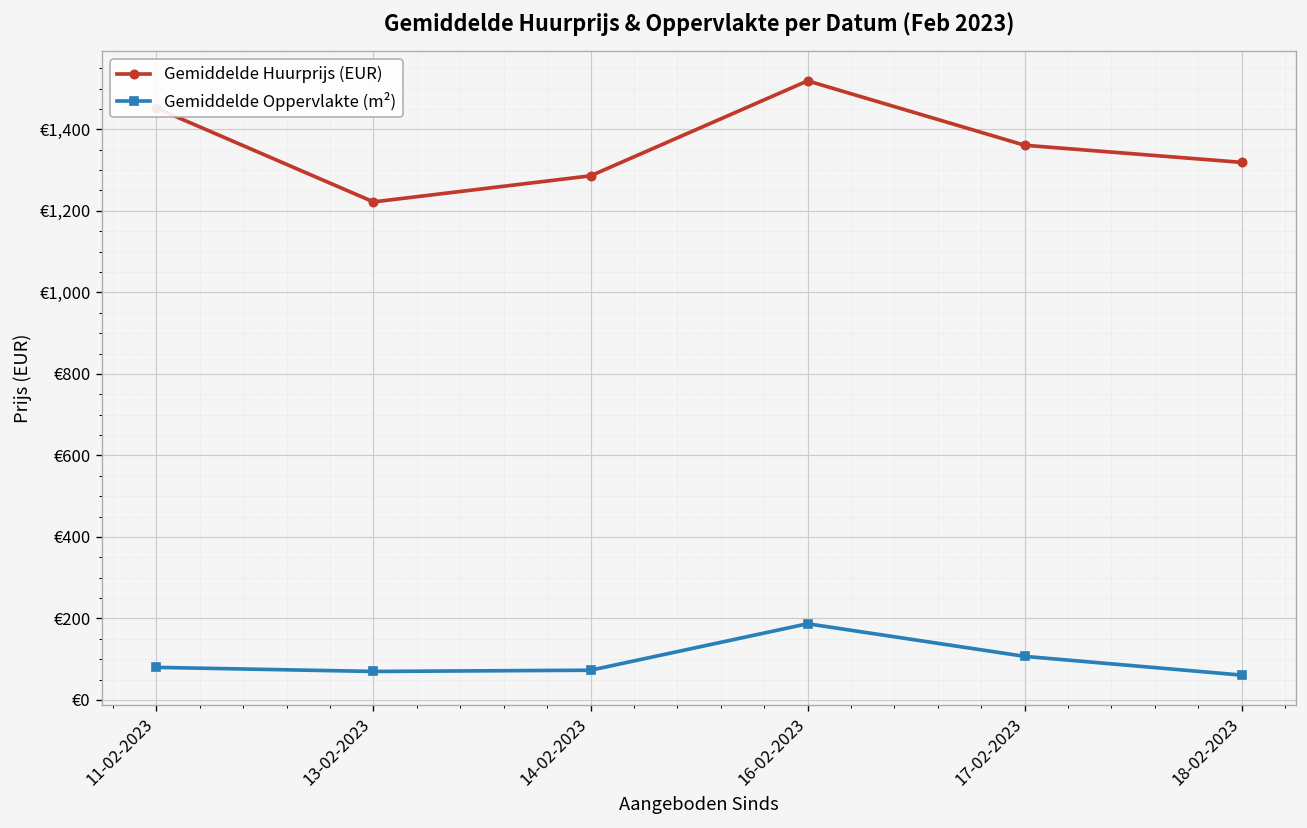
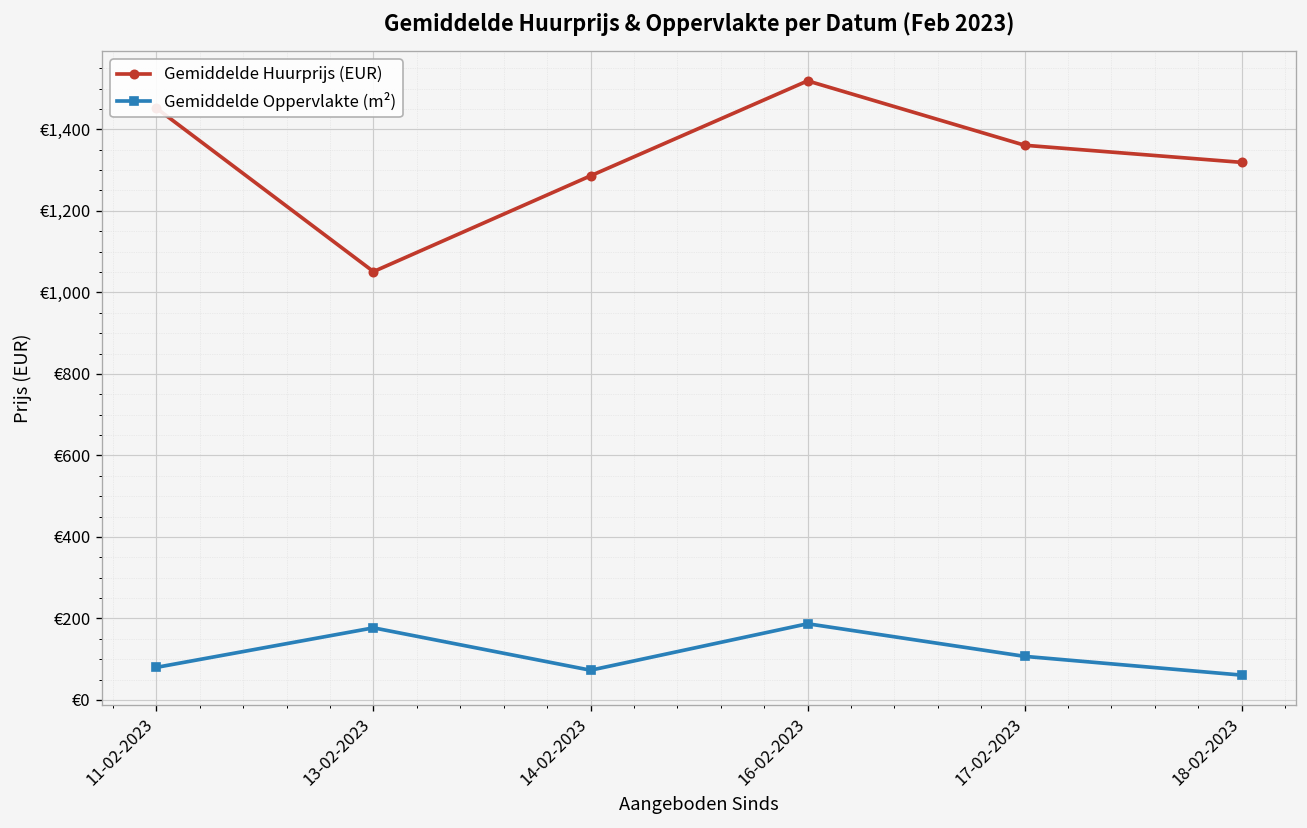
Gemiddelde Huurprijs (EUR), 13-02-2023: €1,220 -> €1,050
Gemiddelde Oppervlakte (m²), 13-02-2023: €70 -> €180
